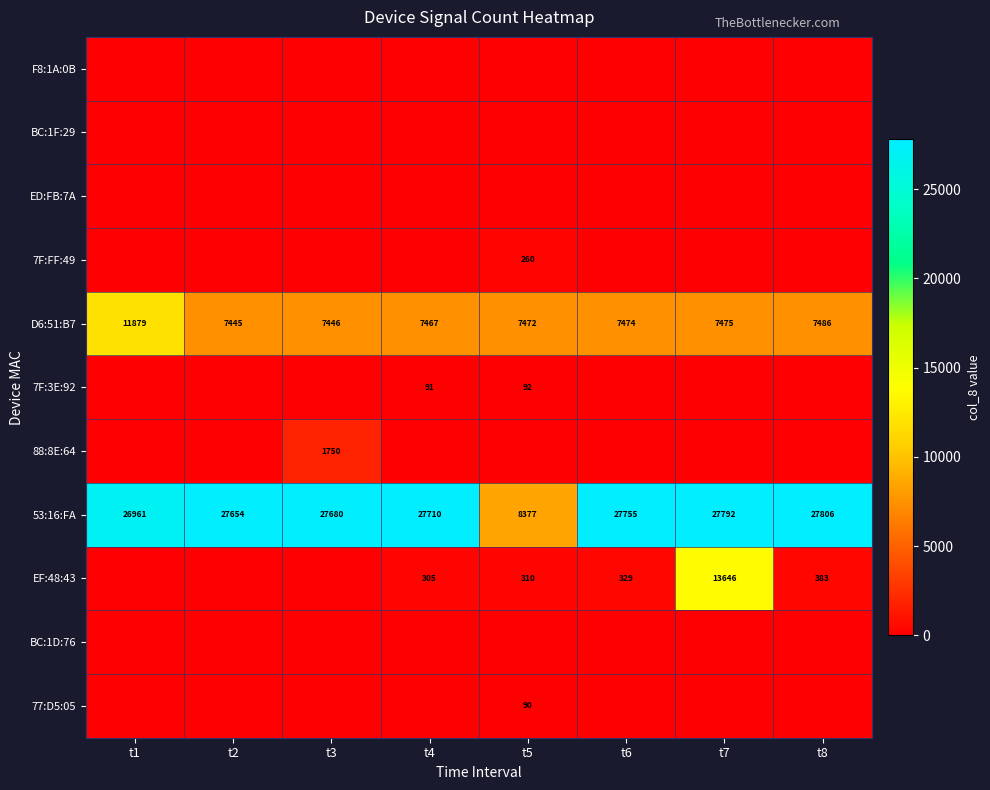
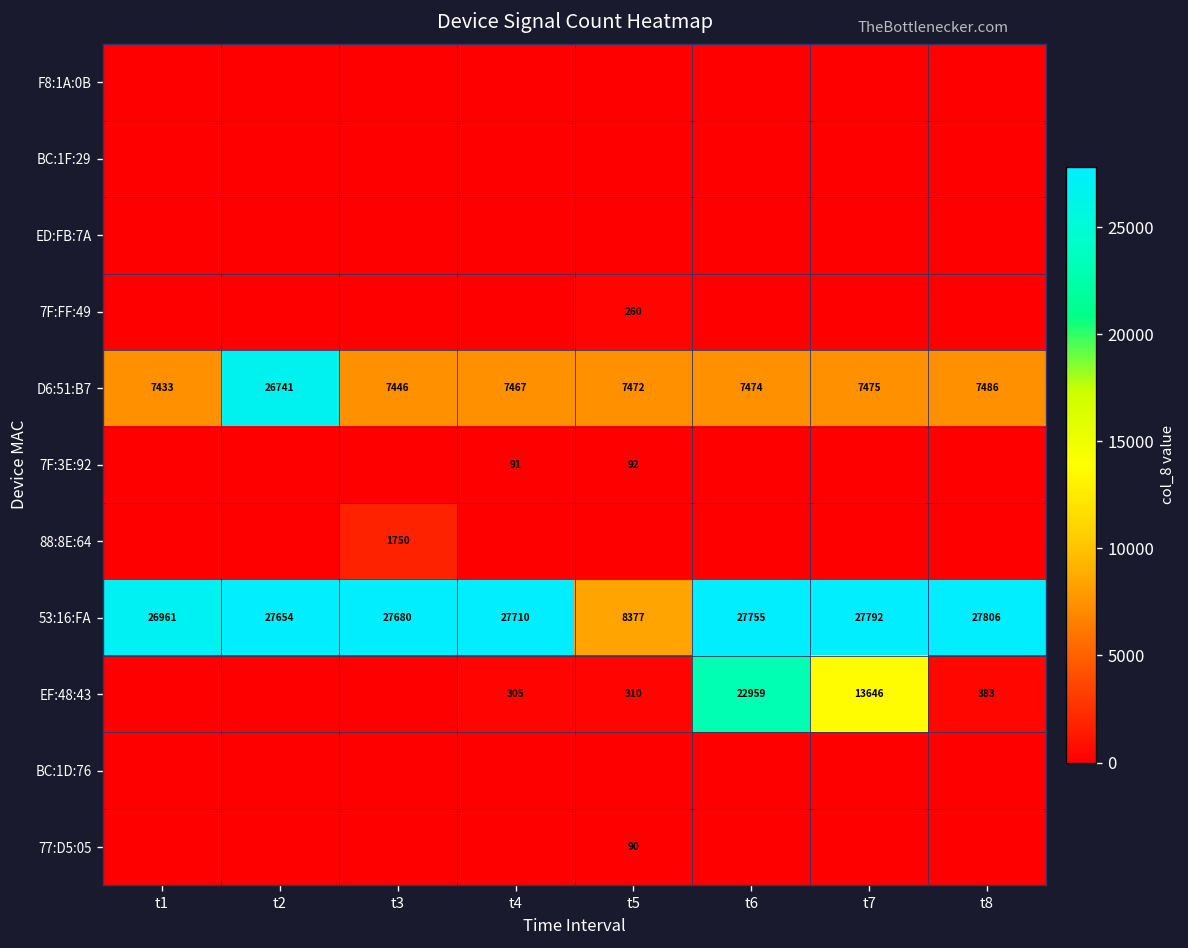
D6:51:B7, t1: 11879 -> 7433
D6:51:B7, t2: 7445 -> 26741
EF:48:43, t6: 329 -> 22959
